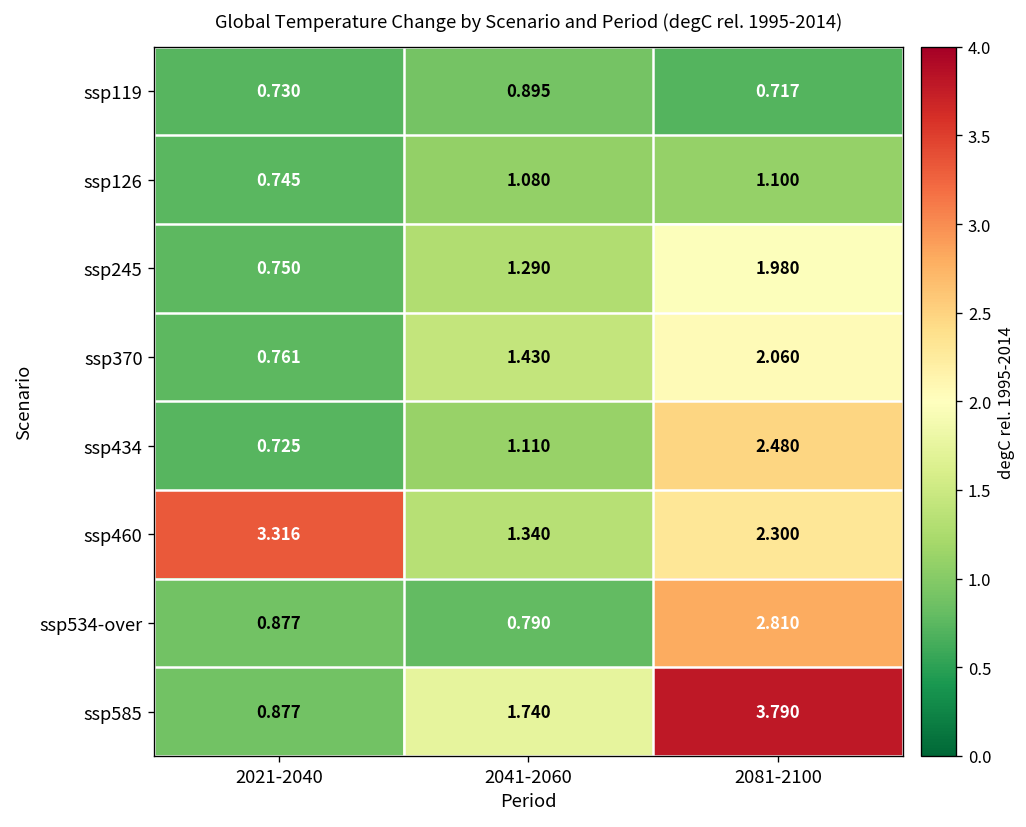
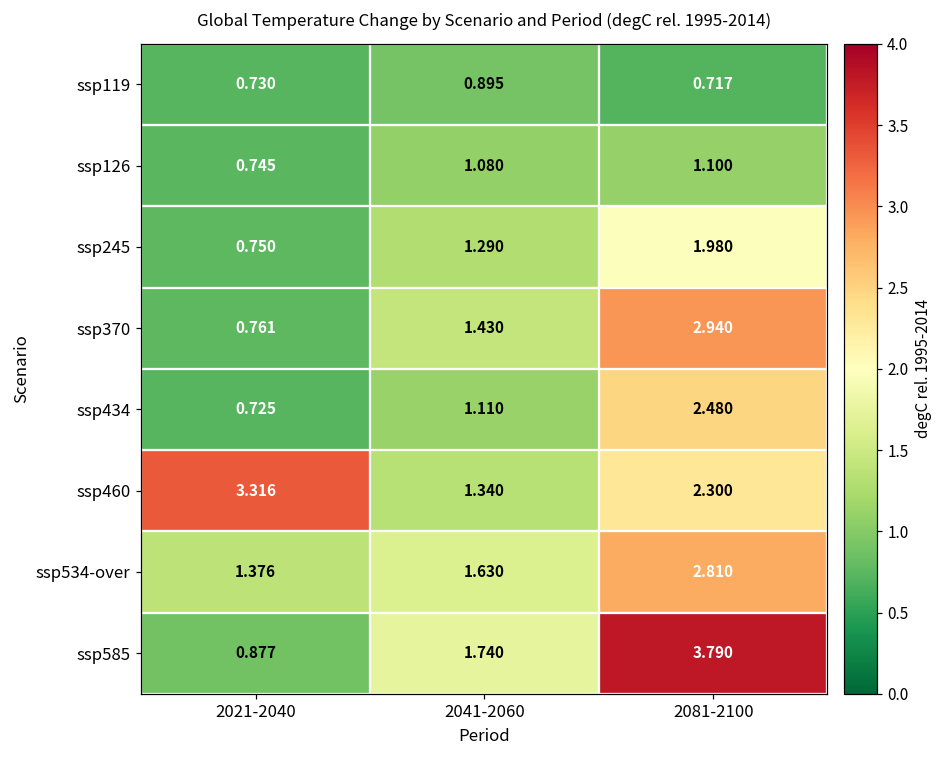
ssp370, 2081-2100: 2.060 -> 2.940
ssp534-over, 2021-2040: 0.877 -> 1.376
ssp534-over, 2041-2060: 0.790 -> 1.630
